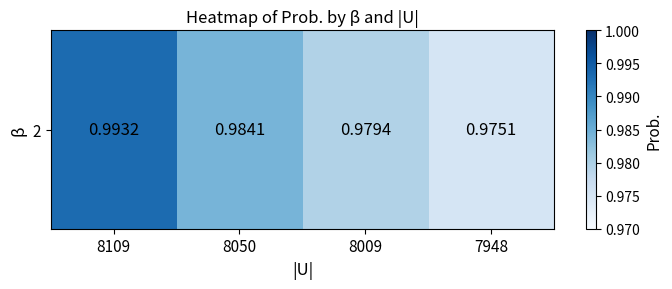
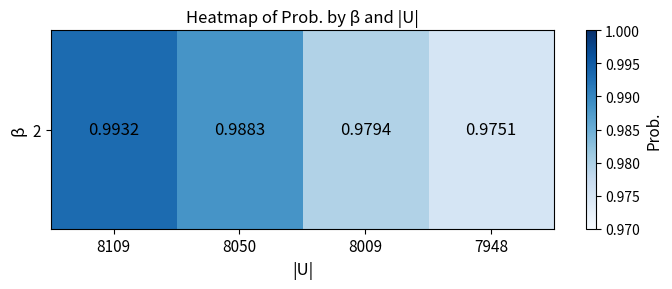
2, 8050: 0.9841 -> 0.9883
